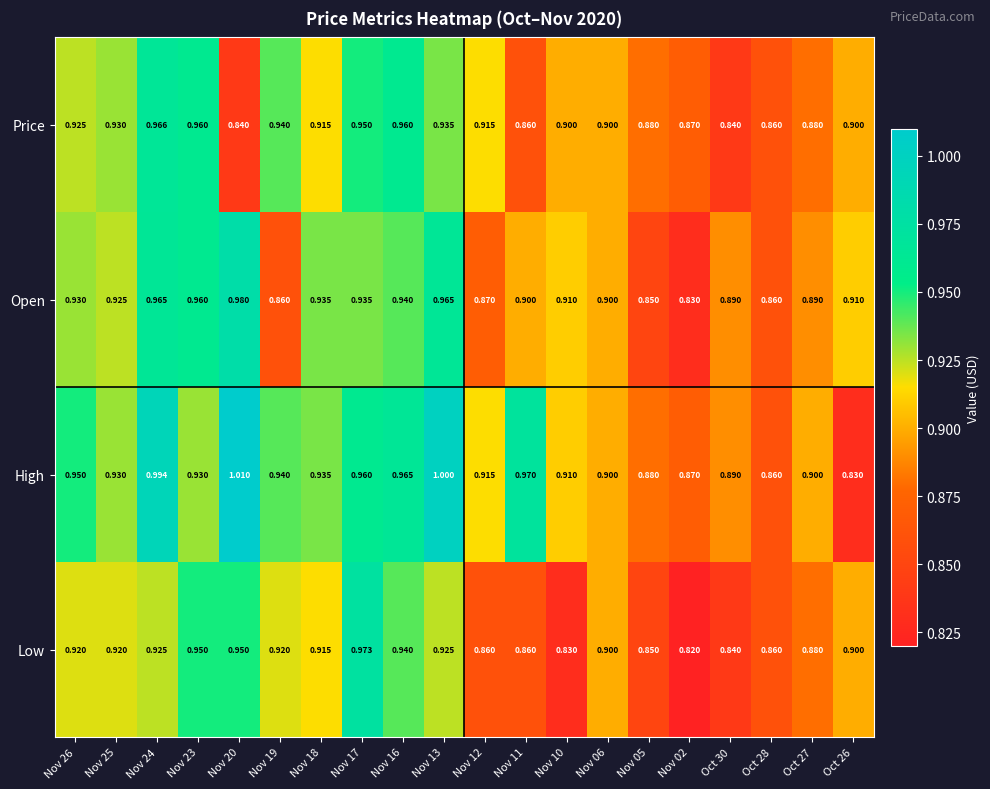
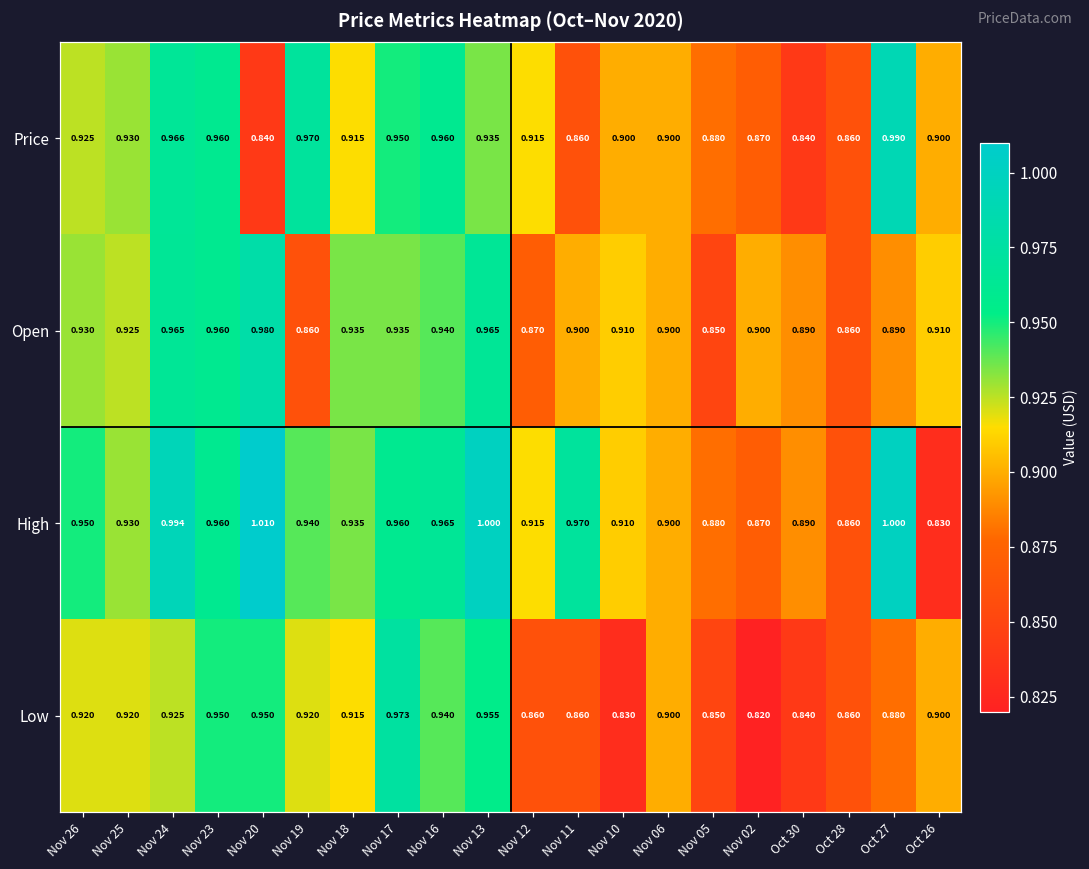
Price, Nov 19: 0.940 -> 0.970
Price, Oct 27: 0.880 -> 0.990
Open, Nov 02: 0.830 -> 0.900
High, Nov 23: 0.930 -> 0.960
High, Oct 27: 0.900 -> 1.000
Low, Nov 13: 0.925 -> 0.955
